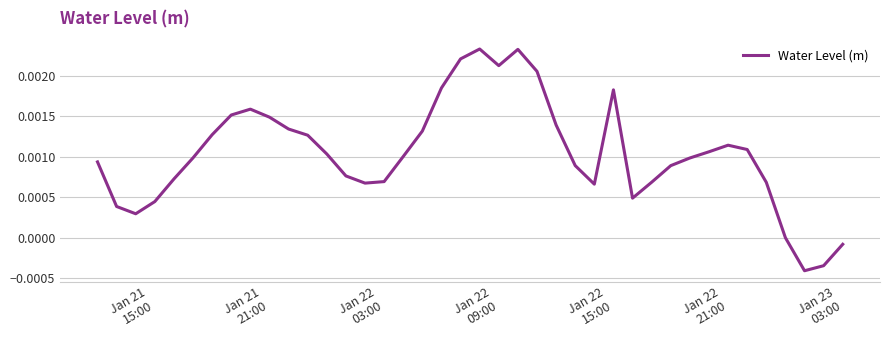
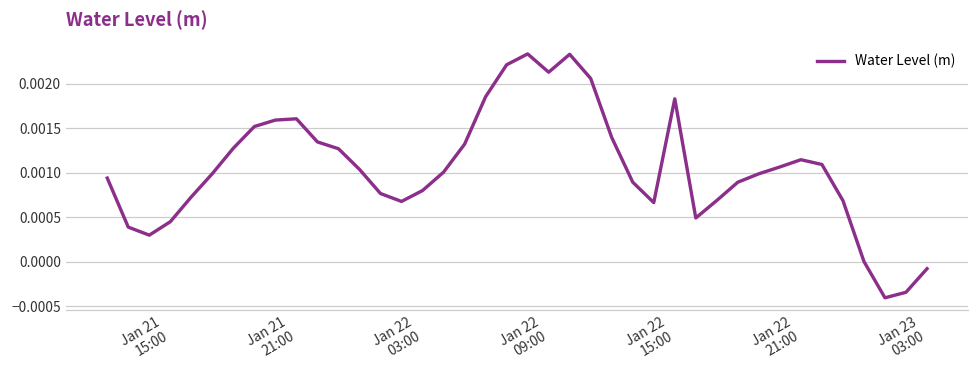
Jan 21 21:00: 0.0015 -> 0.0016
Jan 22 03:00: 0.0007 -> 0.0008
